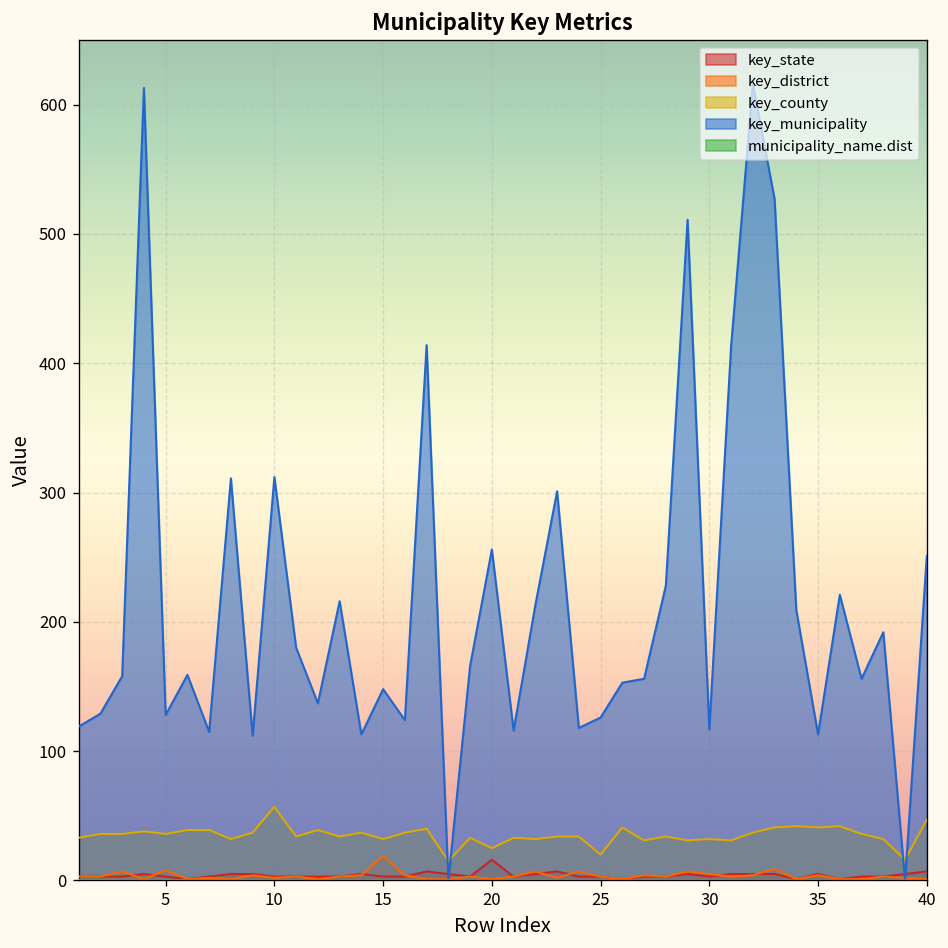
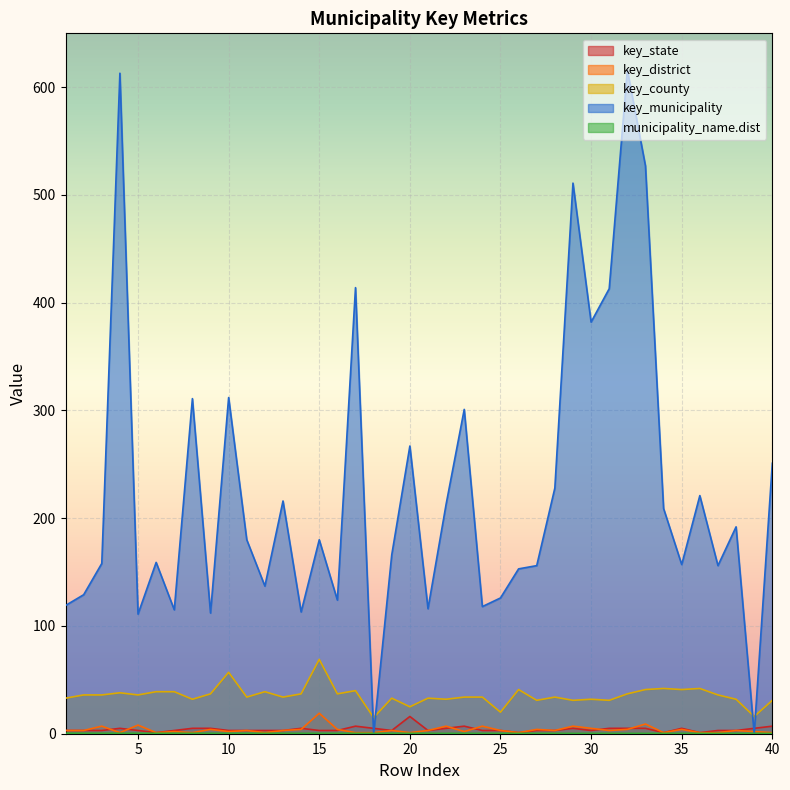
key_municipality, 5: 128 -> 111
key_county, 15: 32 -> 69
key_municipality, 15: 148 -> 180
key_municipality, 20: 256 -> 267
key_municipality, 30: 117 -> 382
key_municipality, 35: 113 -> 157
key_county, 40: 47 -> 31
